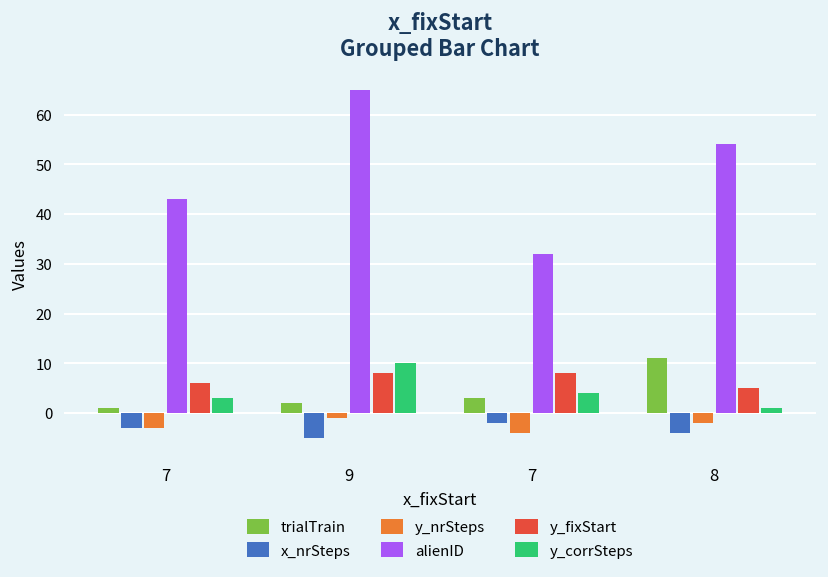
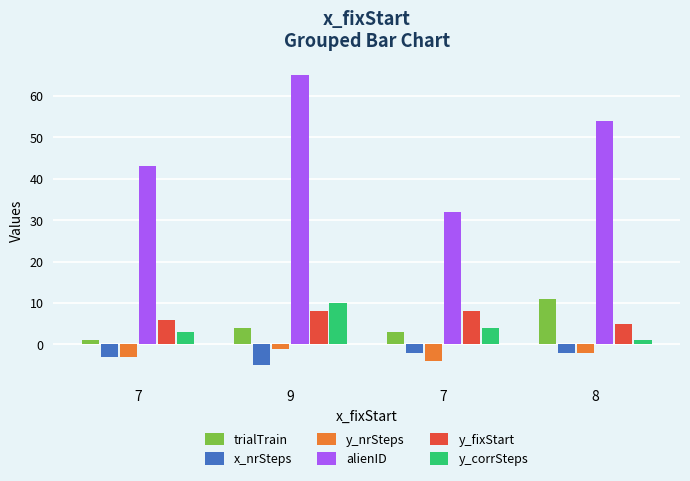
trialTrain, 9: 2 -> 4
x_nrSteps, 8: -4 -> -2
